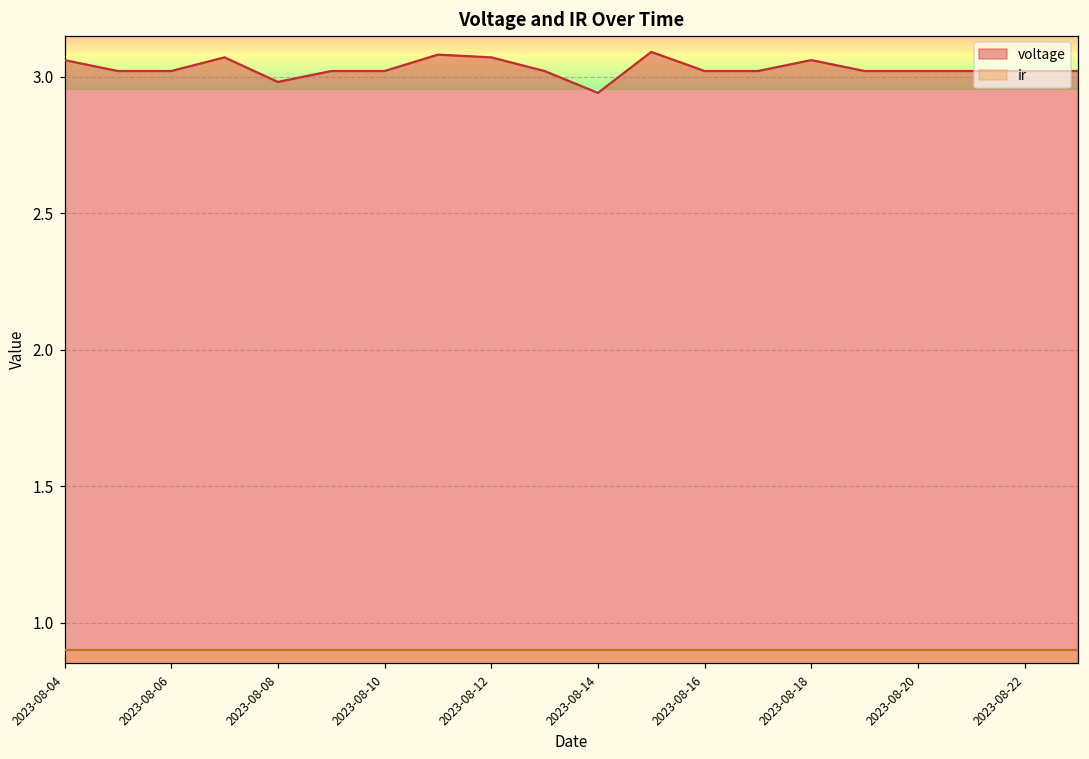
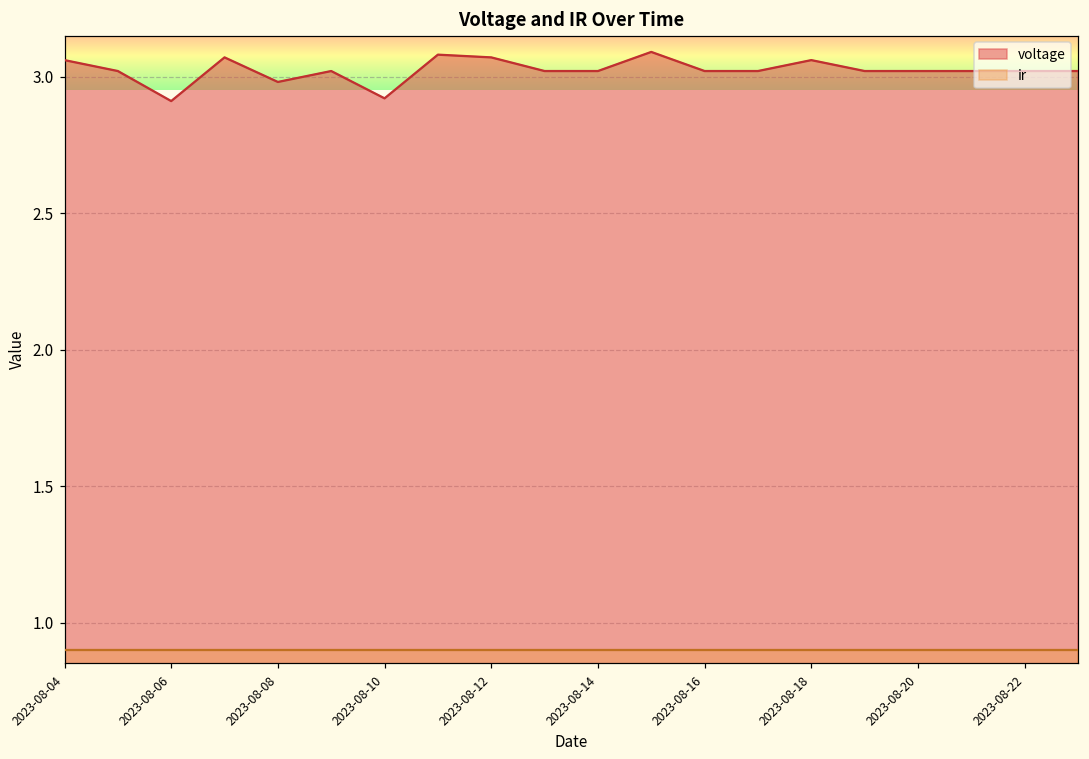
voltage, 2023-08-06: 3.02 -> 2.91
voltage, 2023-08-10: 3.02 -> 2.92
voltage, 2023-08-14: 2.94 -> 3.02
